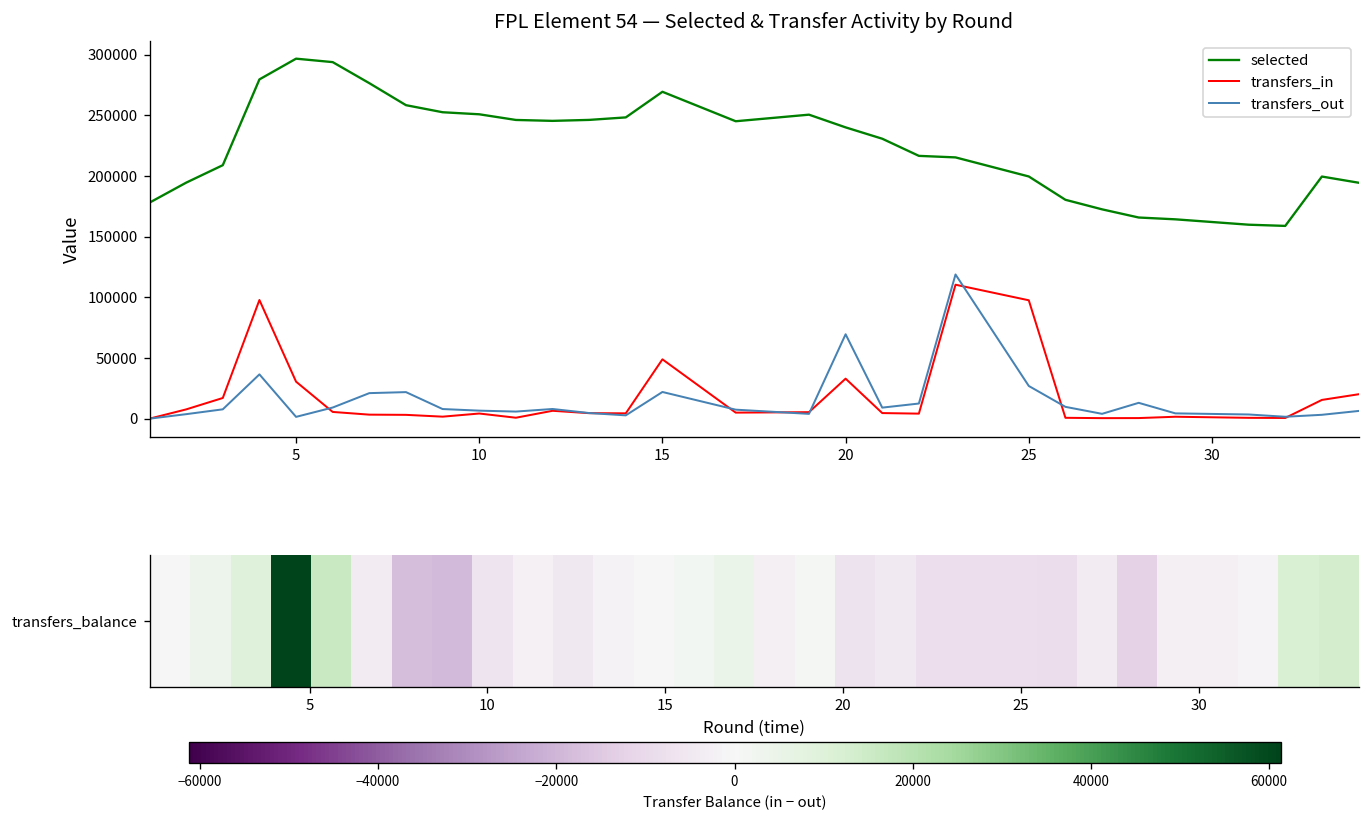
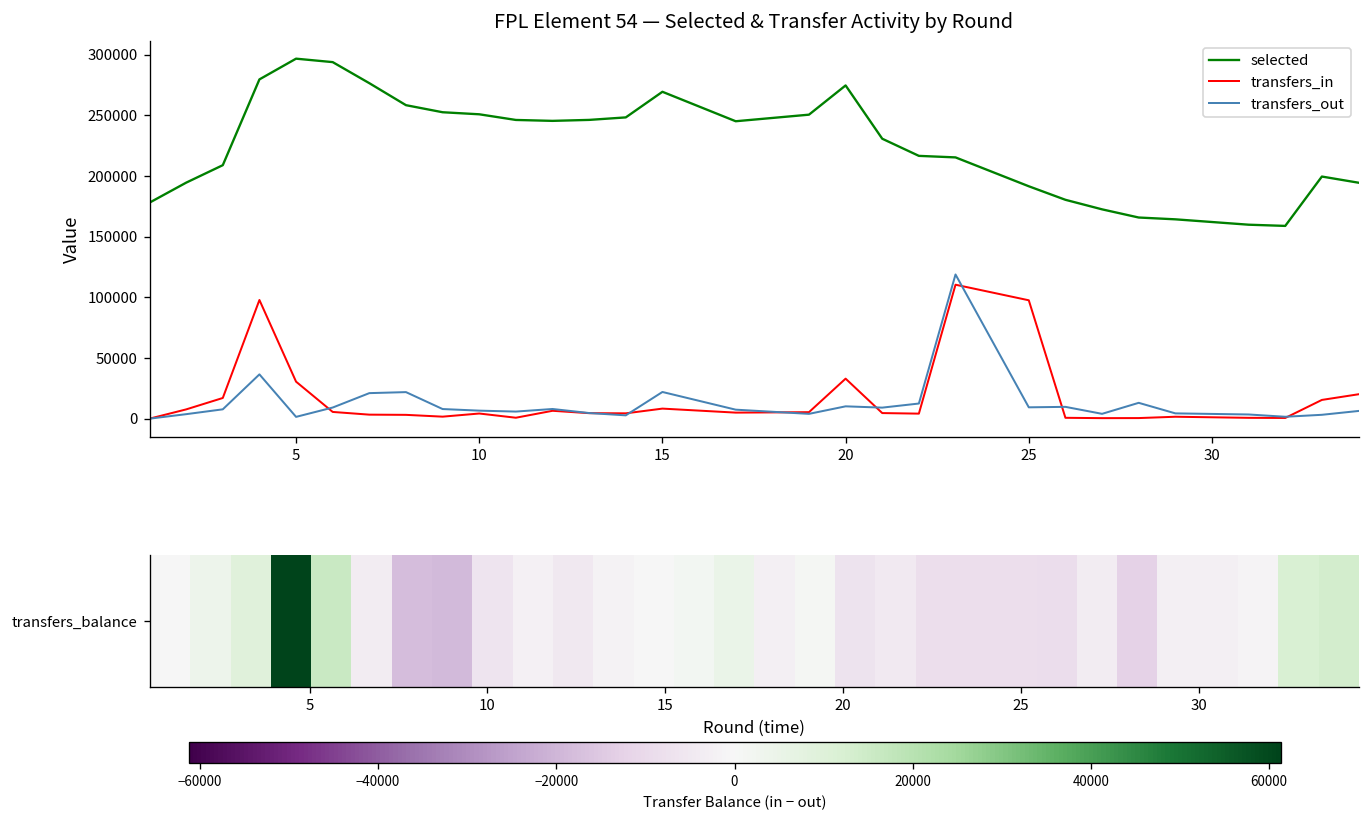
transfers_in, 15: 49000 -> 8000
selected, 20: 240000 -> 275000
transfers_out, 20: 70000 -> 10000
selected, 25: 200000 -> 191000
transfers_out, 25: 27000 -> 9000
